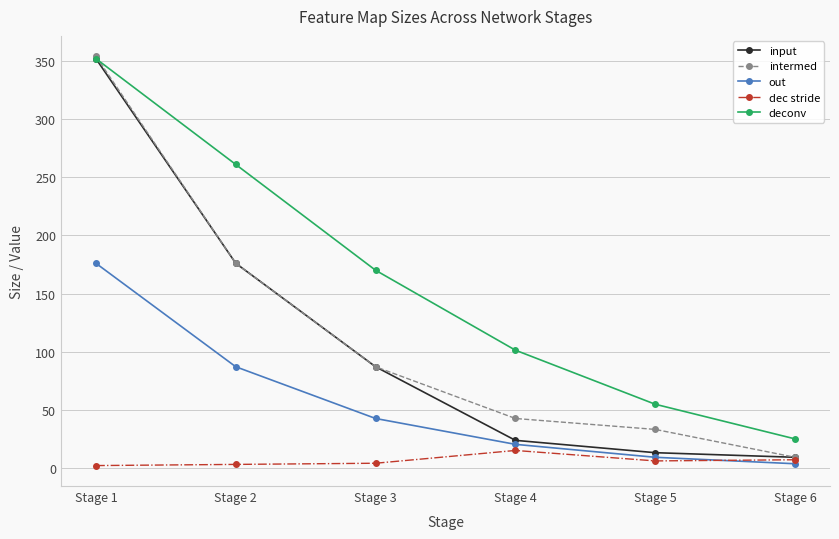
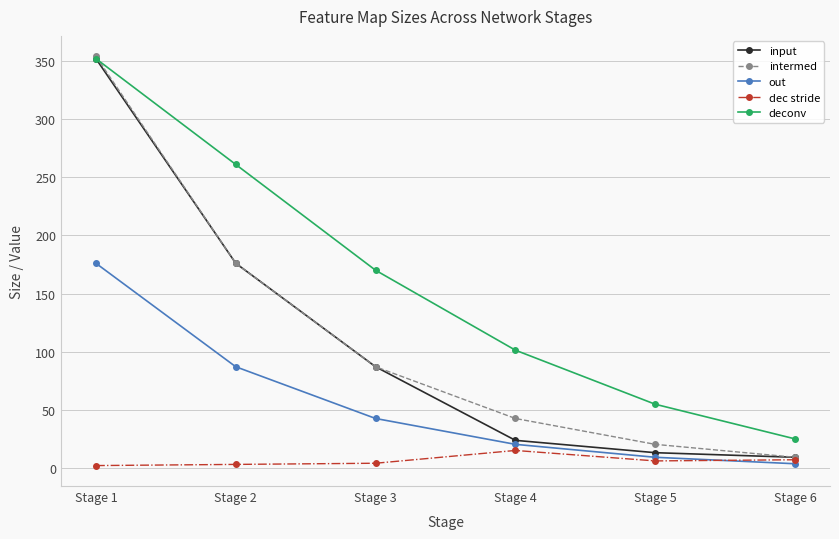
intermed, Stage 5: 33 -> 20
